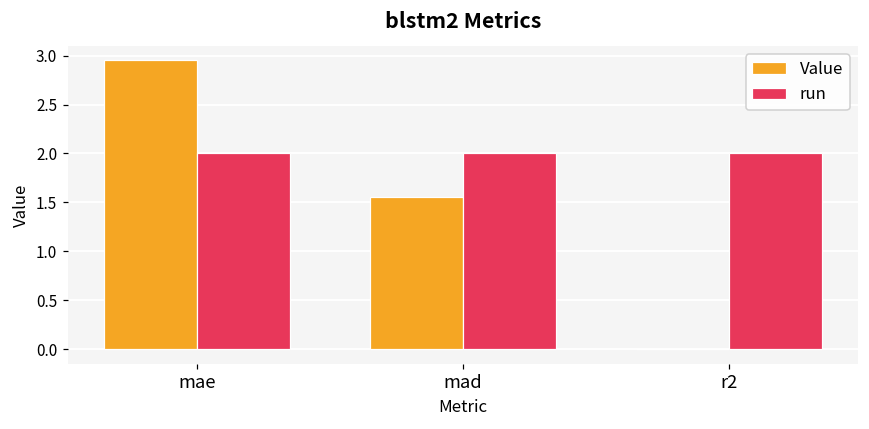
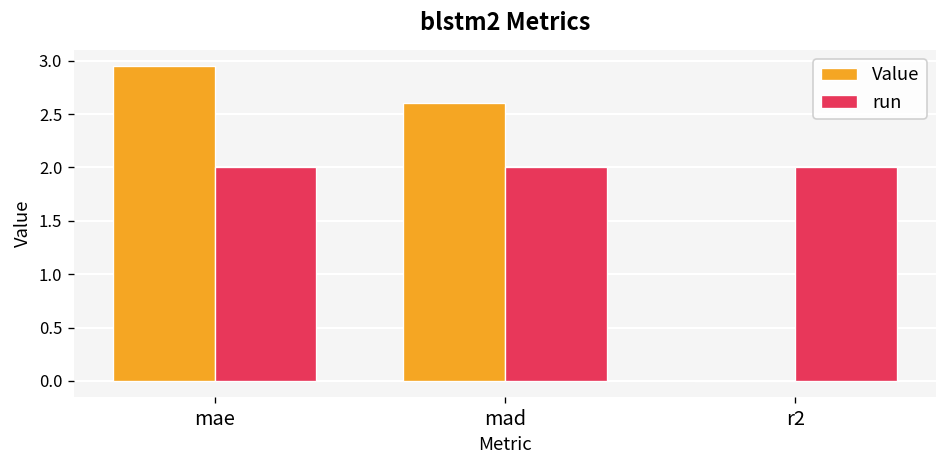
Value, mad: 1.6 -> 2.6
